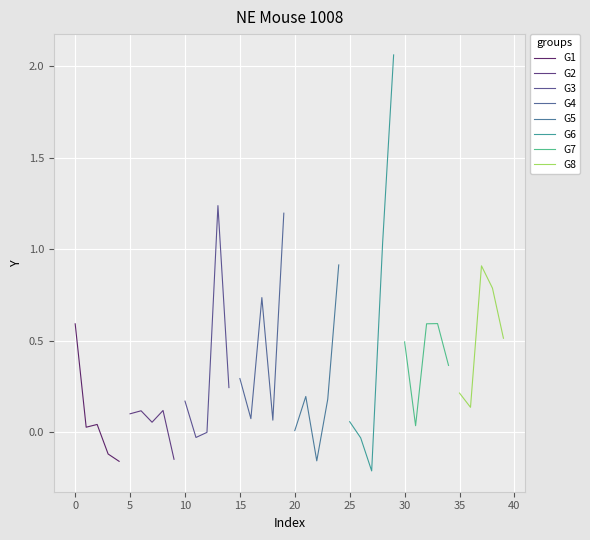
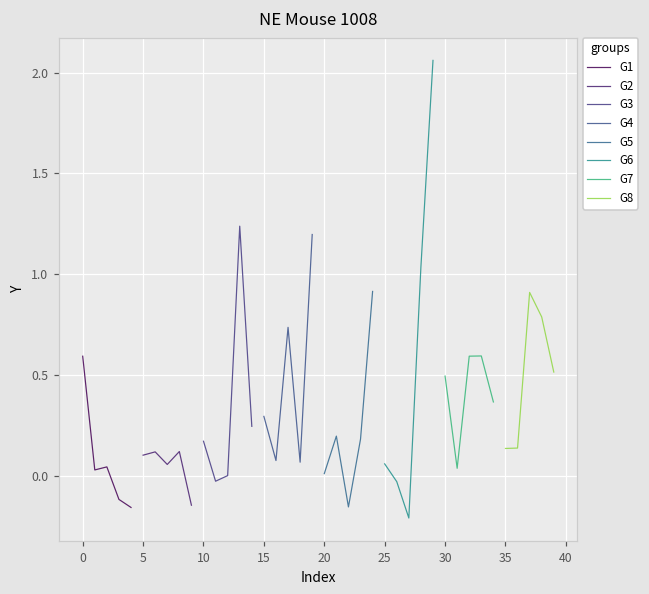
G8, 35: 0.21 -> 0.13
